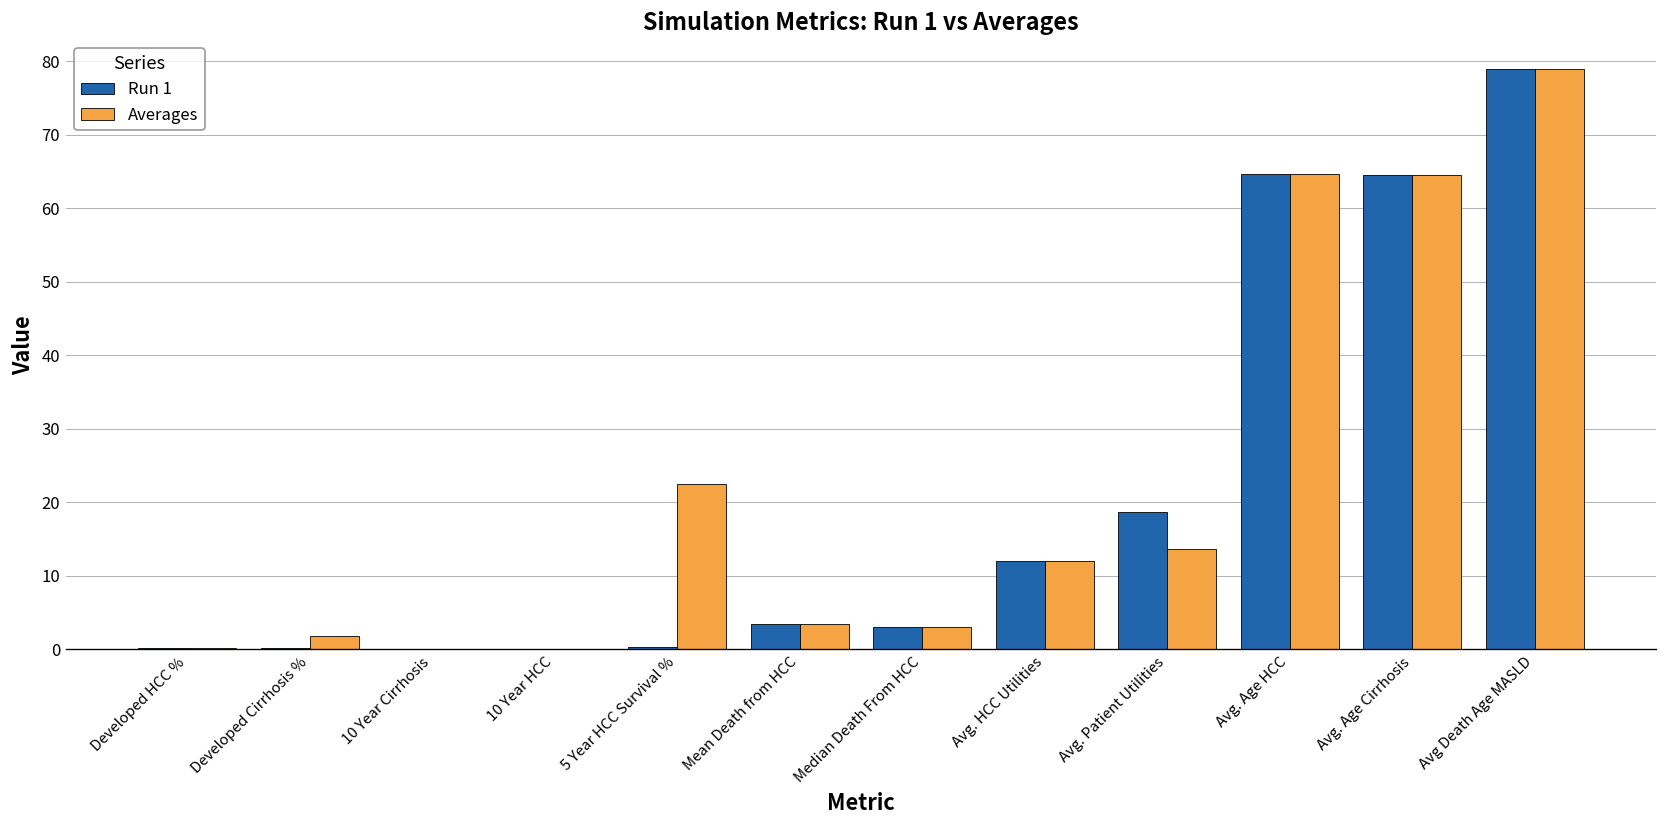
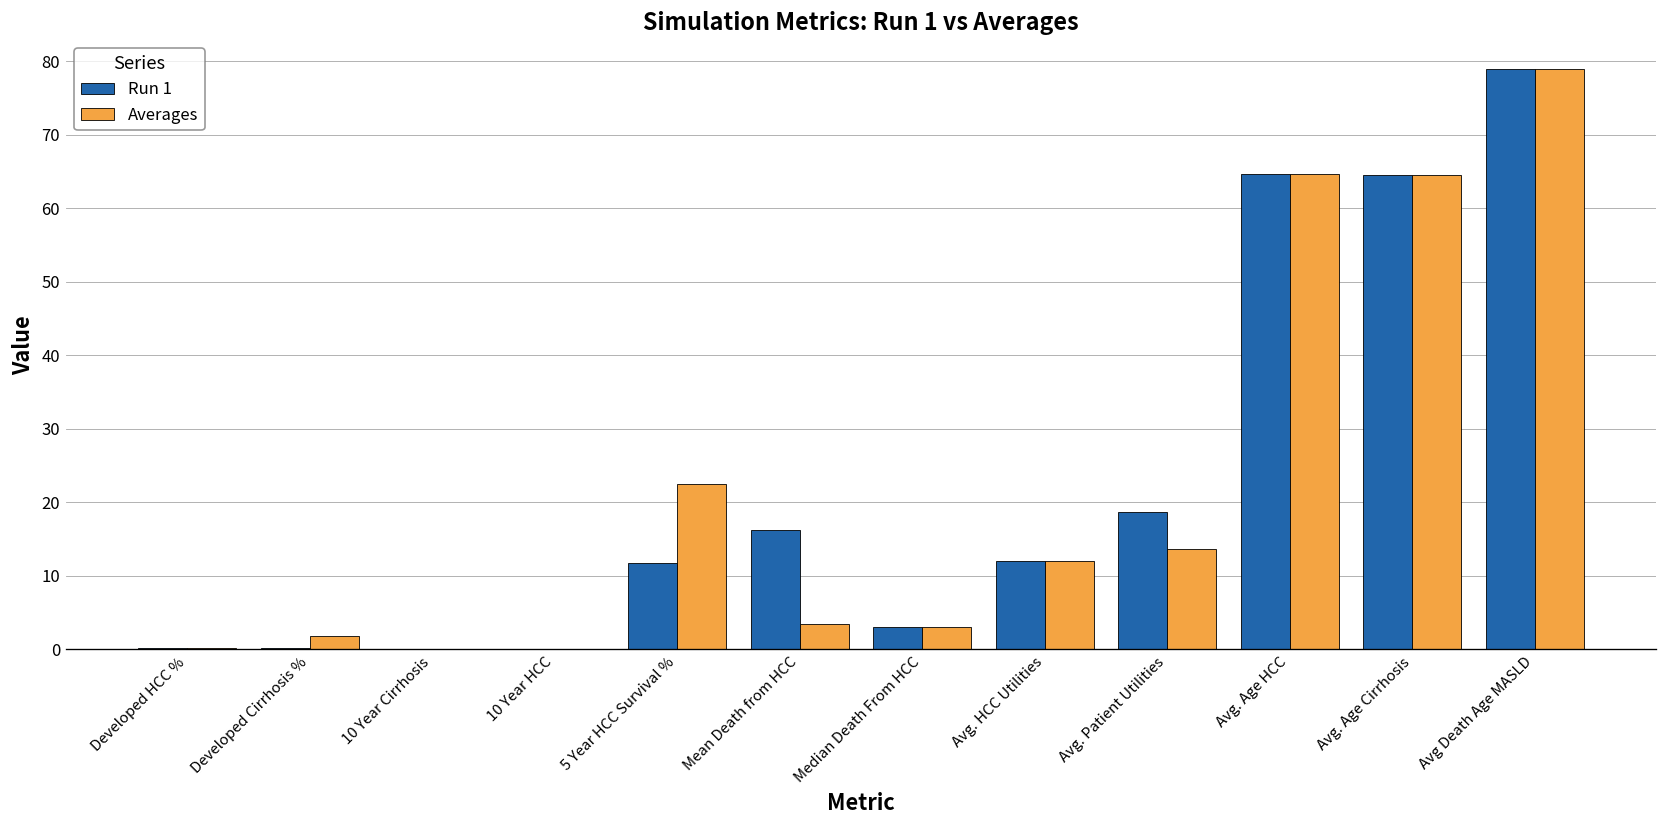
Run 1, 5 Year HCC Survival %: 0 -> 12
Run 1, Mean Death from HCC: 3 -> 16
